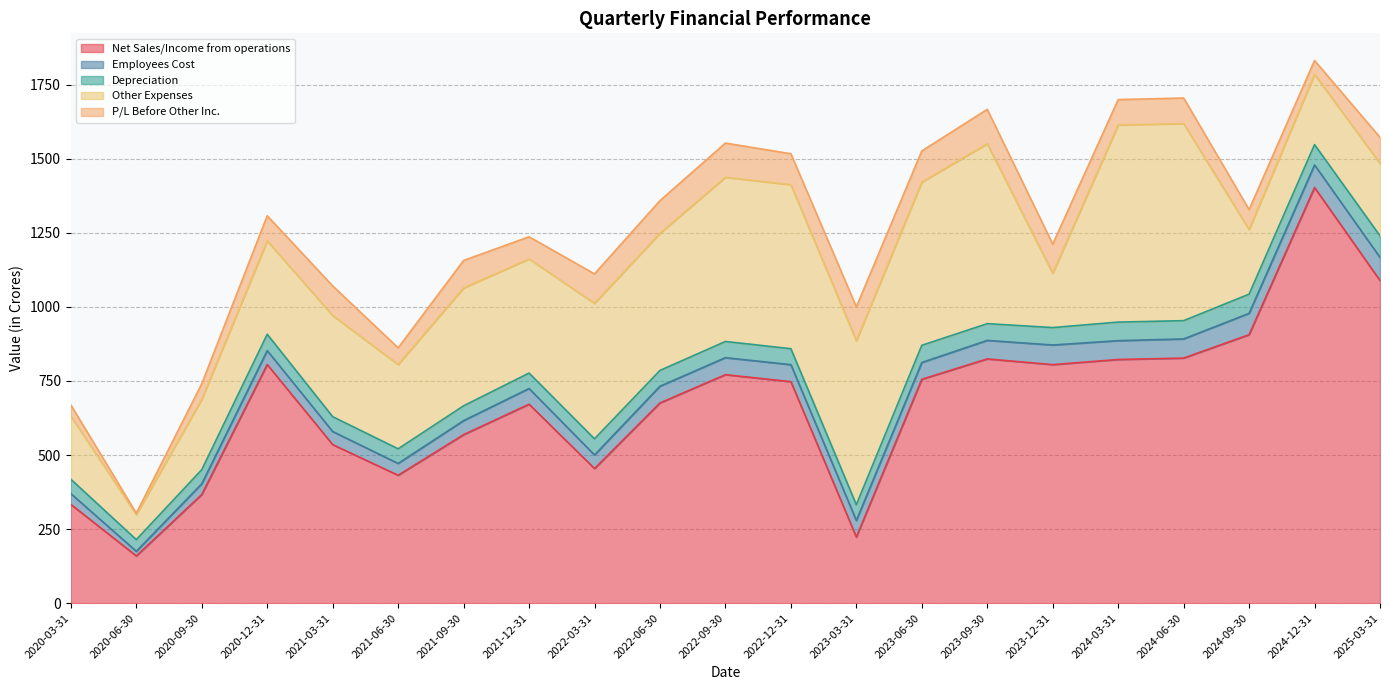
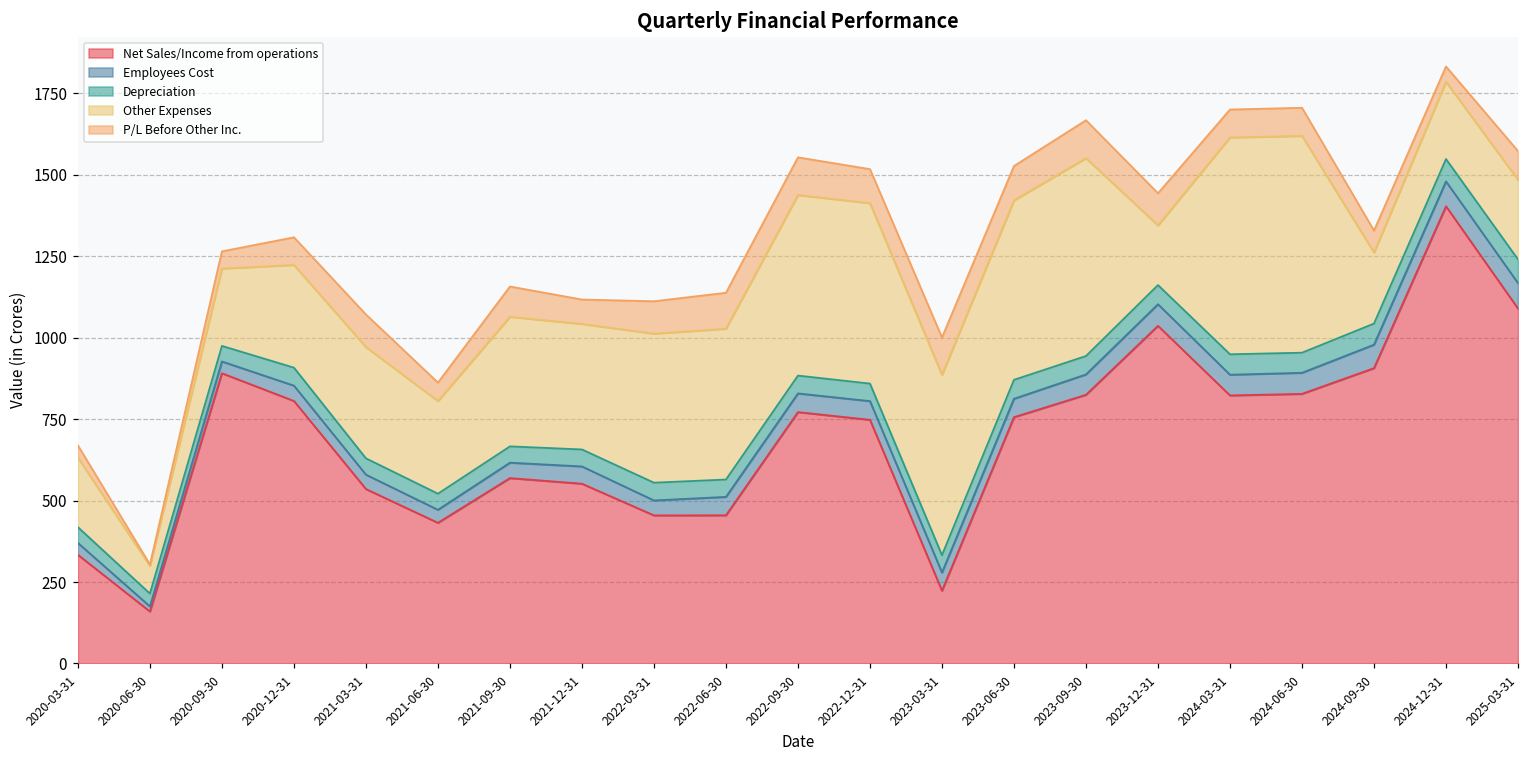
Net Sales/Income from operations, 2020-09-30: 370 -> 890
Net Sales/Income from operations, 2021-12-31: 670 -> 550
Net Sales/Income from operations, 2022-06-30: 680 -> 450
Net Sales/Income from operations, 2023-12-31: 810 -> 1040
